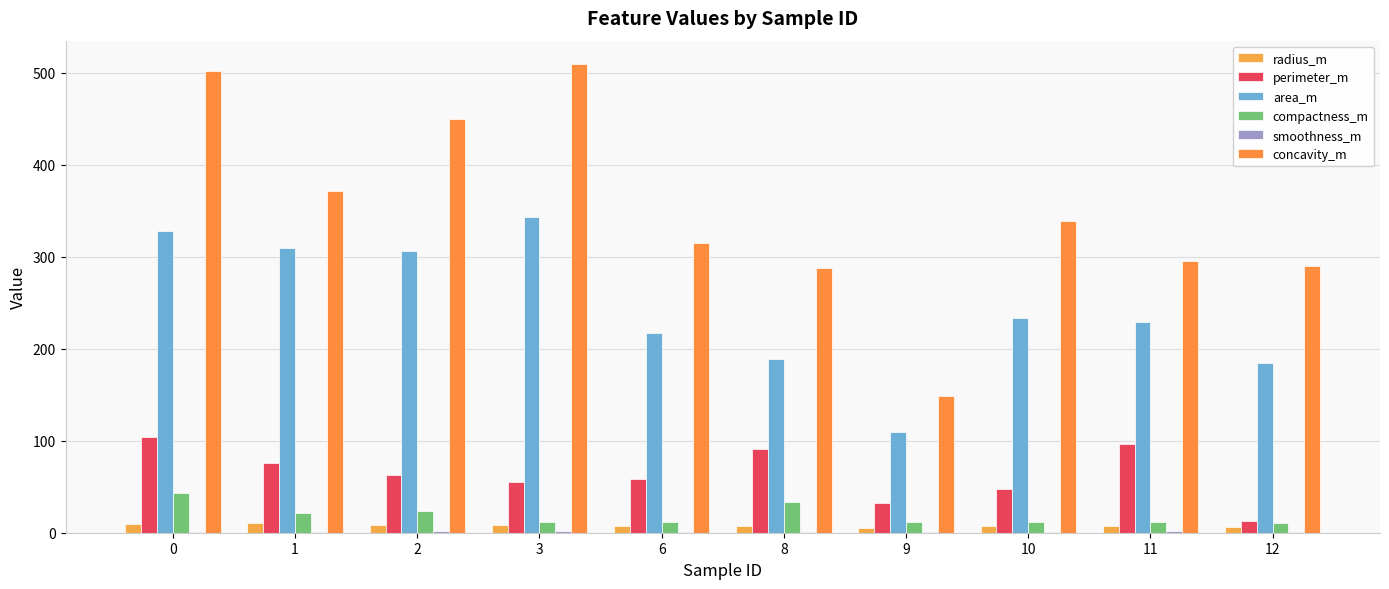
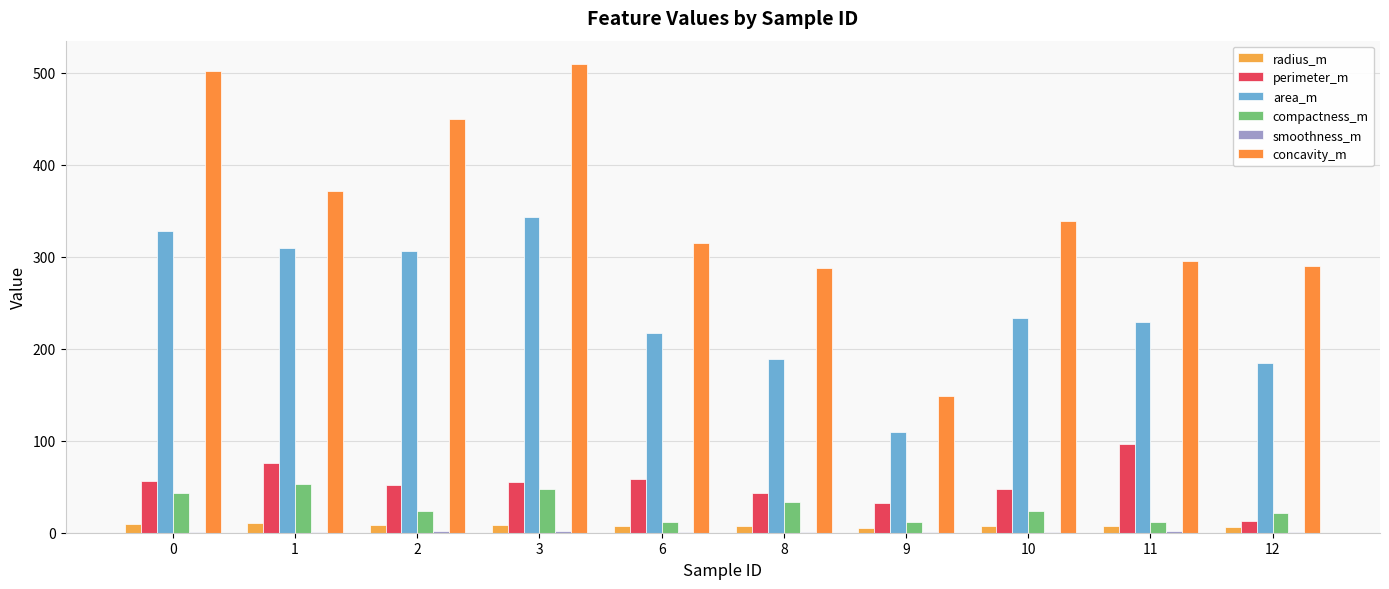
perimeter_m, 0: 100 -> 60
compactness_m, 1: 20 -> 50
perimeter_m, 2: 60 -> 50
compactness_m, 3: 10 -> 50
perimeter_m, 8: 90 -> 40
compactness_m, 10: 10 -> 20
compactness_m, 12: 10 -> 20
